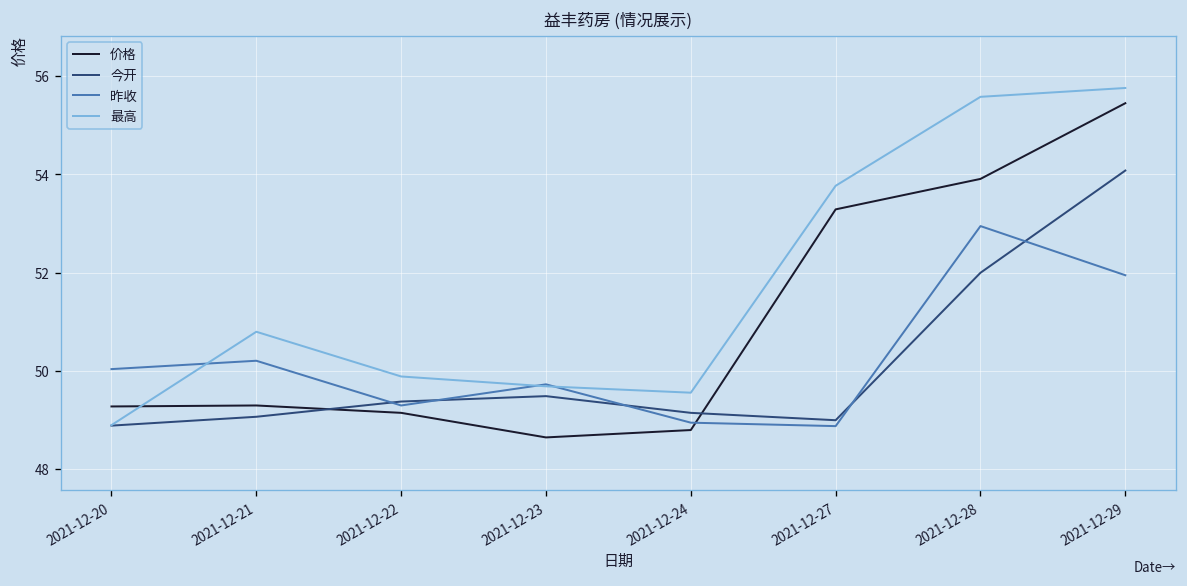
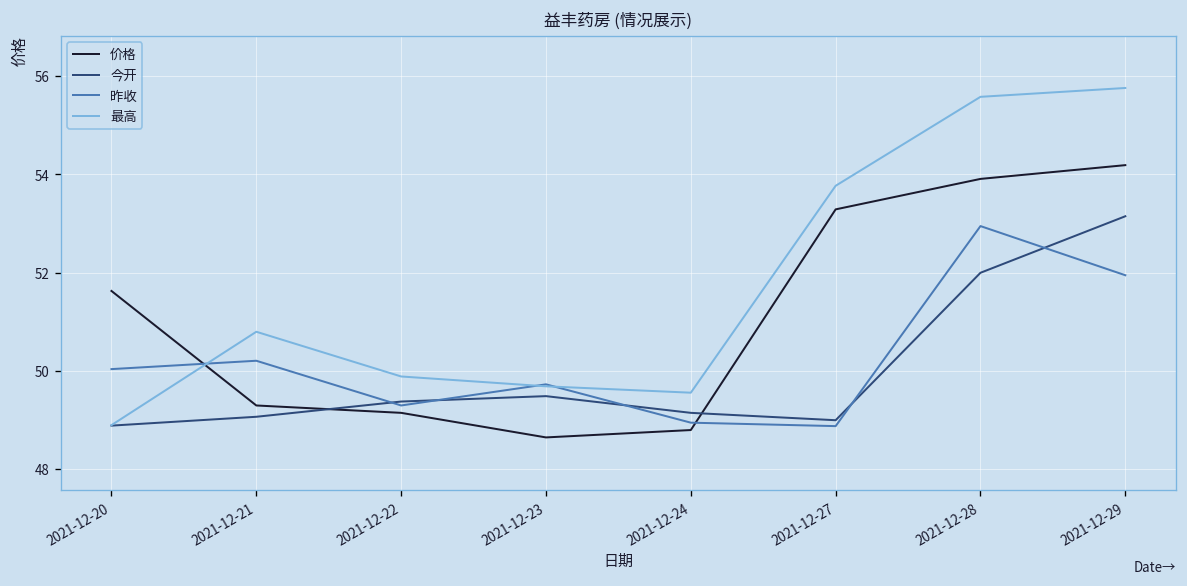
价格, 2021-12-20: 49.3 -> 51.6
价格, 2021-12-29: 55.5 -> 54.2
今开, 2021-12-29: 54.1 -> 53.2
